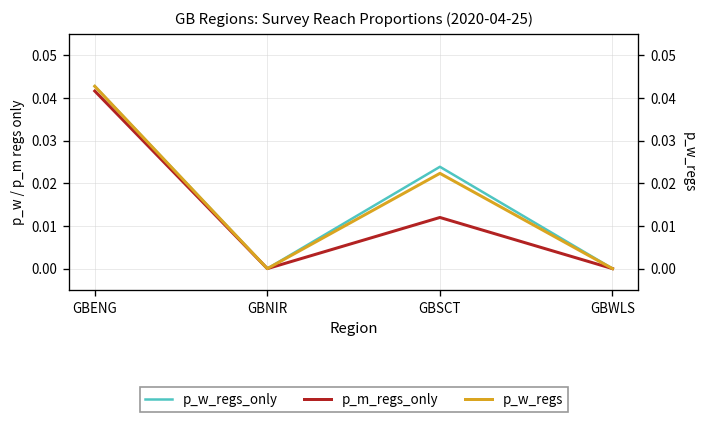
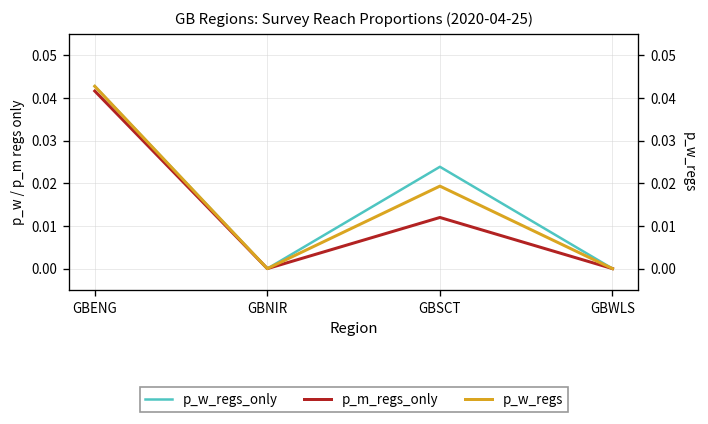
p_w_regs, GBSCT: 0.022 -> 0.019
